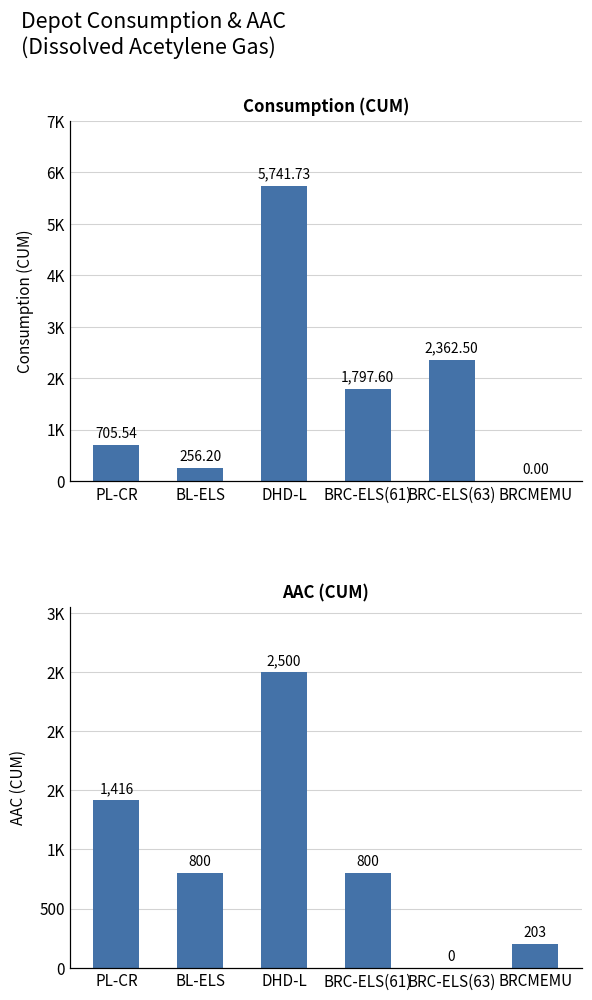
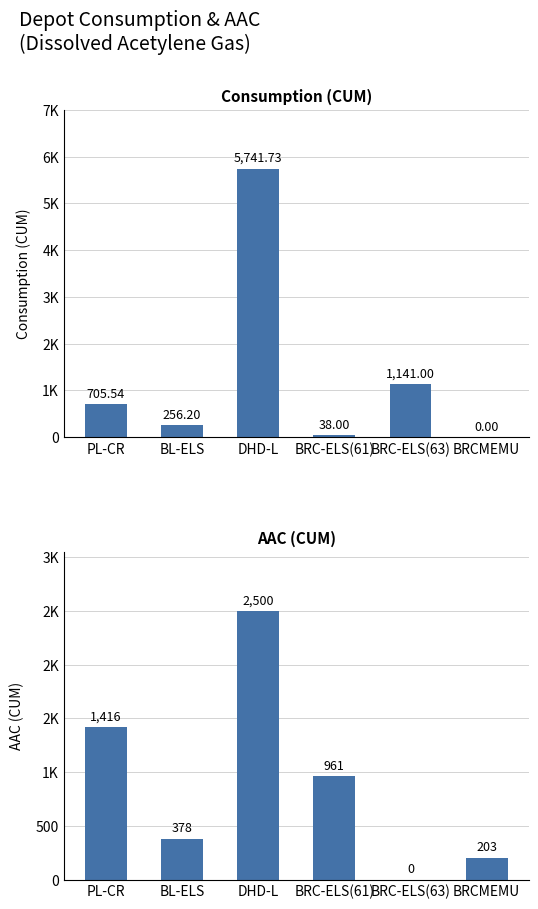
Consumption (CUM), BRC-ELS(61): 1,797.60 -> 38.00
Consumption (CUM), BRC-ELS(63): 2,362.50 -> 1,141.00
AAC (CUM), BL-ELS: 800 -> 378
AAC (CUM), BRC-ELS(61): 800 -> 961
